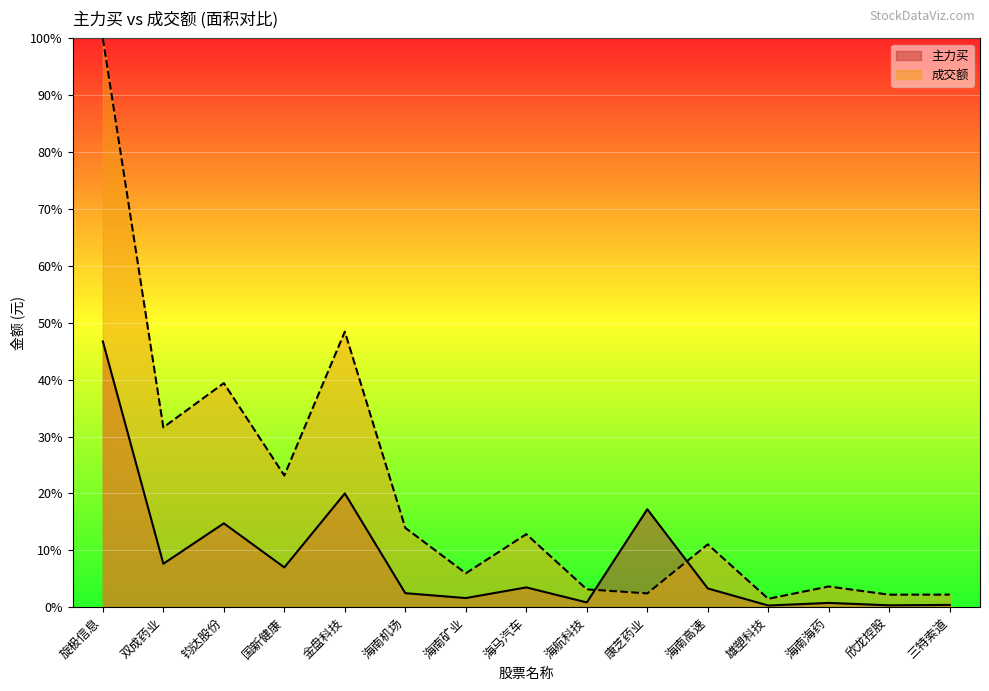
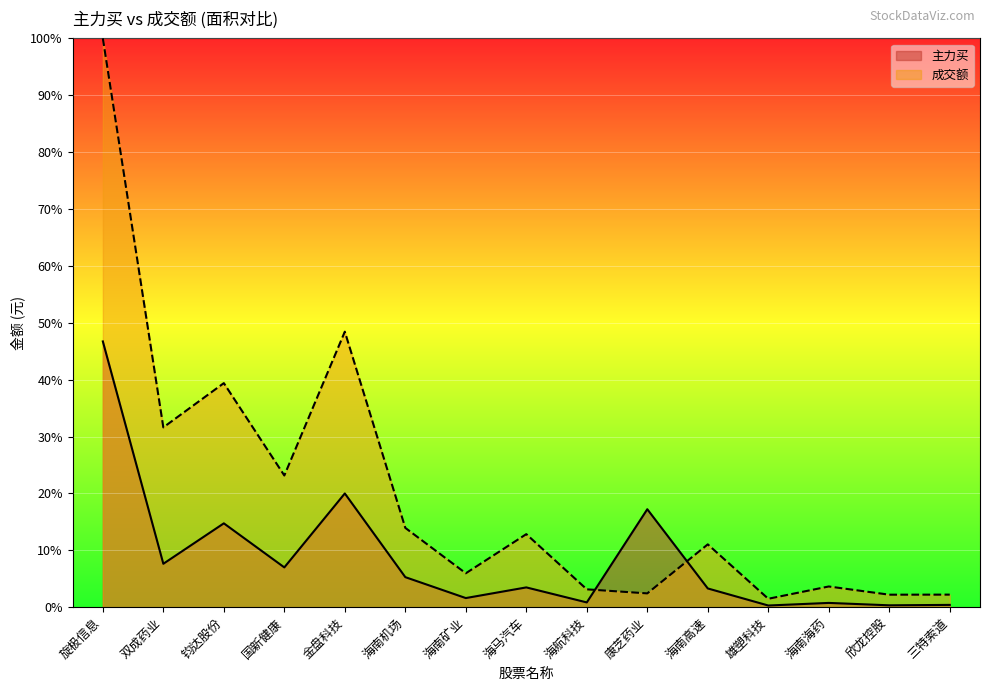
主力买, 海南机场: 2% -> 5%
